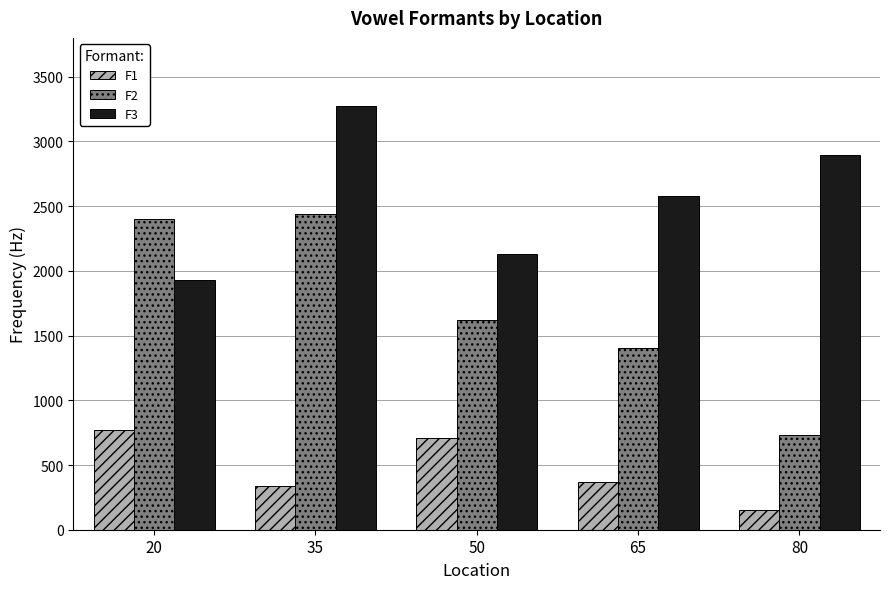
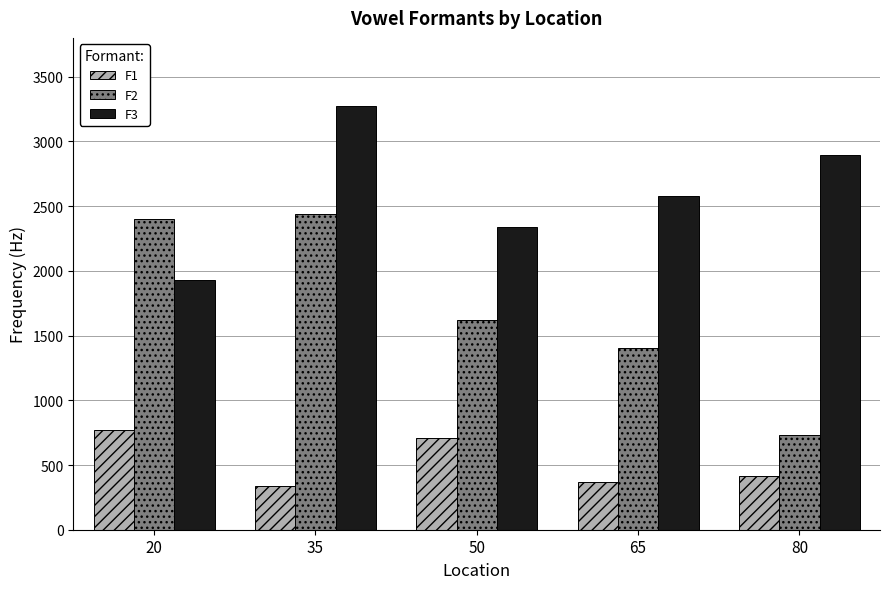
F3, 50: 2130 -> 2340
F1, 80: 150 -> 420
